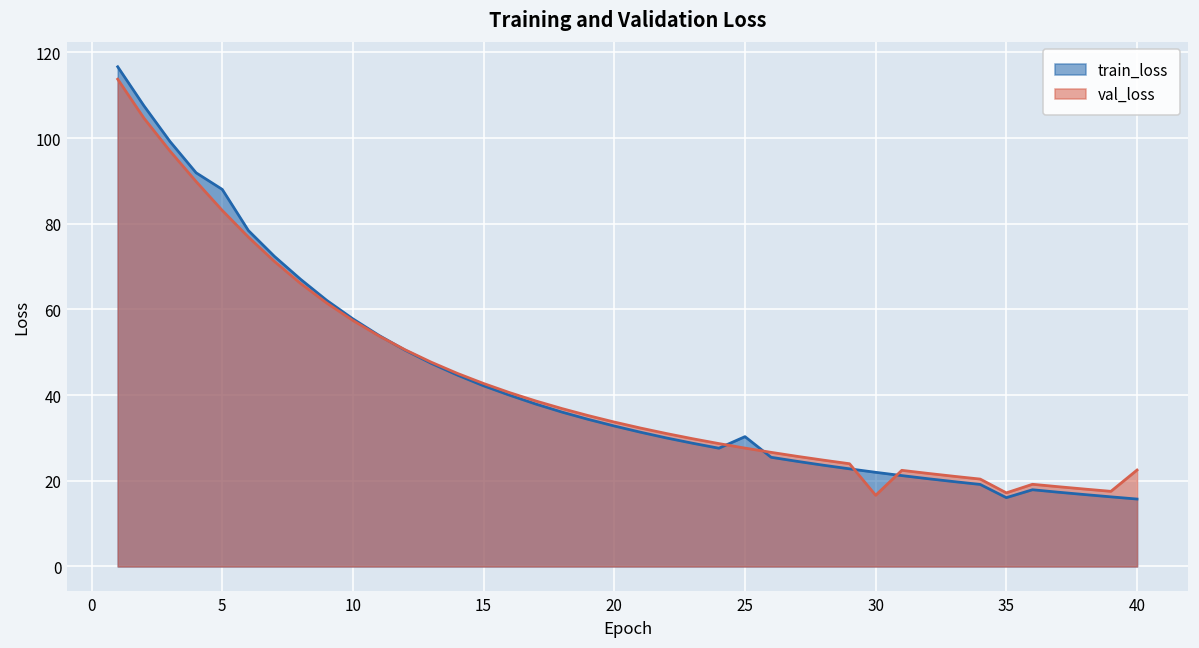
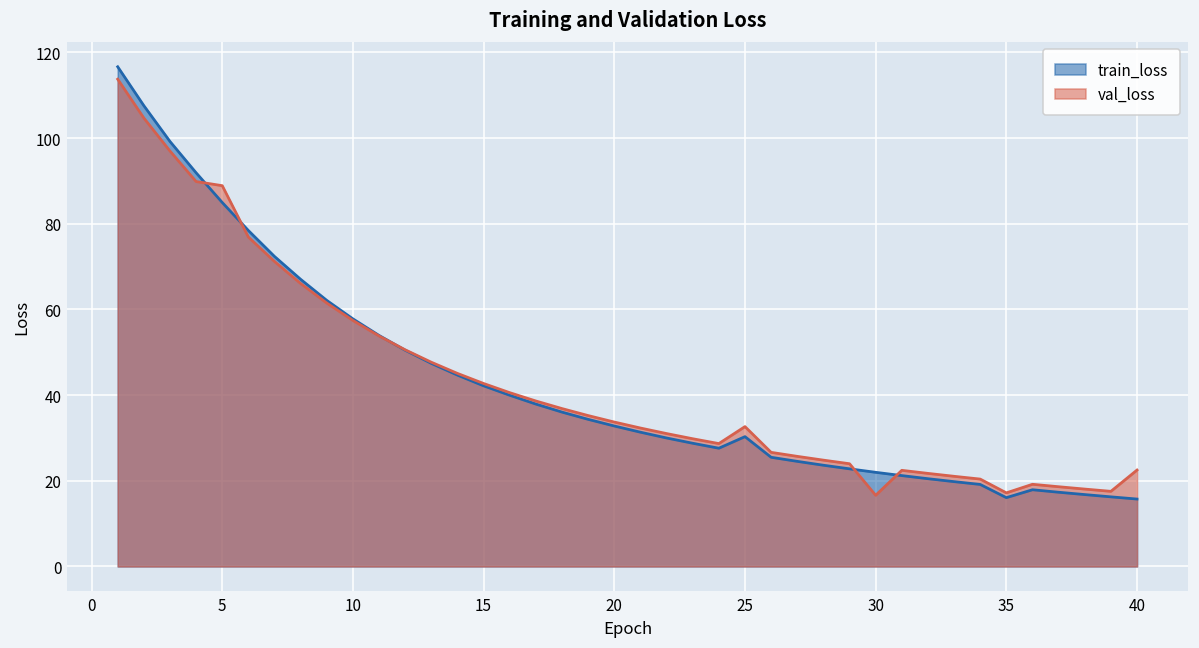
train_loss, 5: 88 -> 85
val_loss, 5: 83 -> 89
val_loss, 25: 28 -> 33
